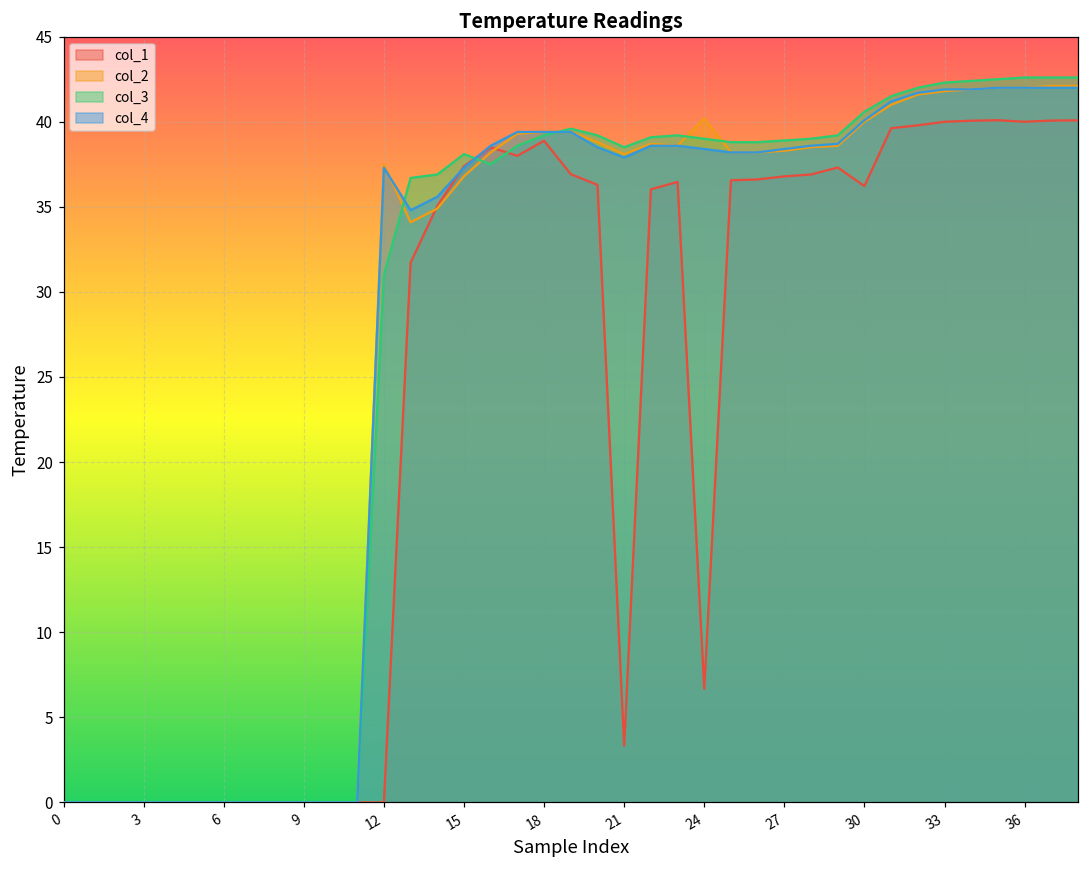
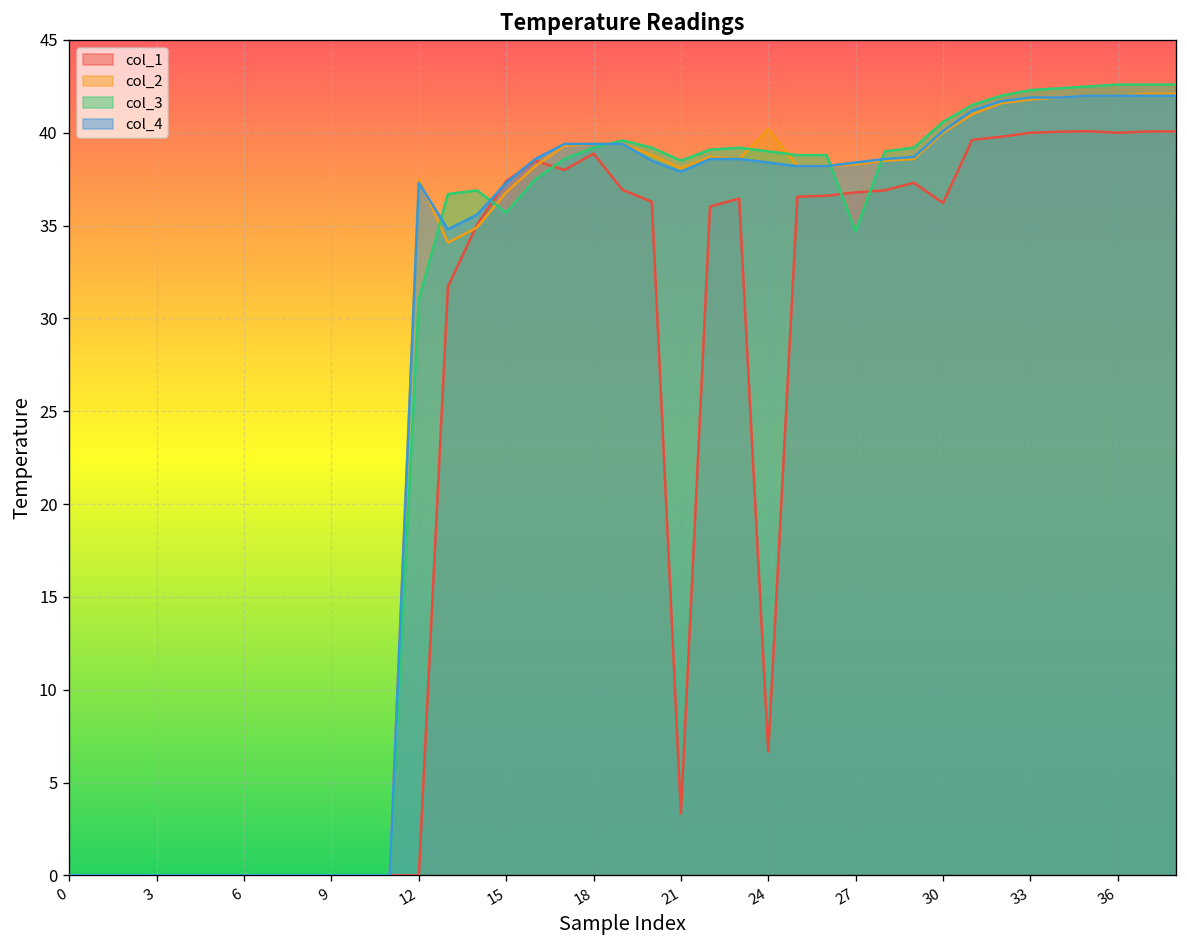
col_3, 15: 38.1 -> 35.7
col_3, 27: 38.9 -> 34.7
